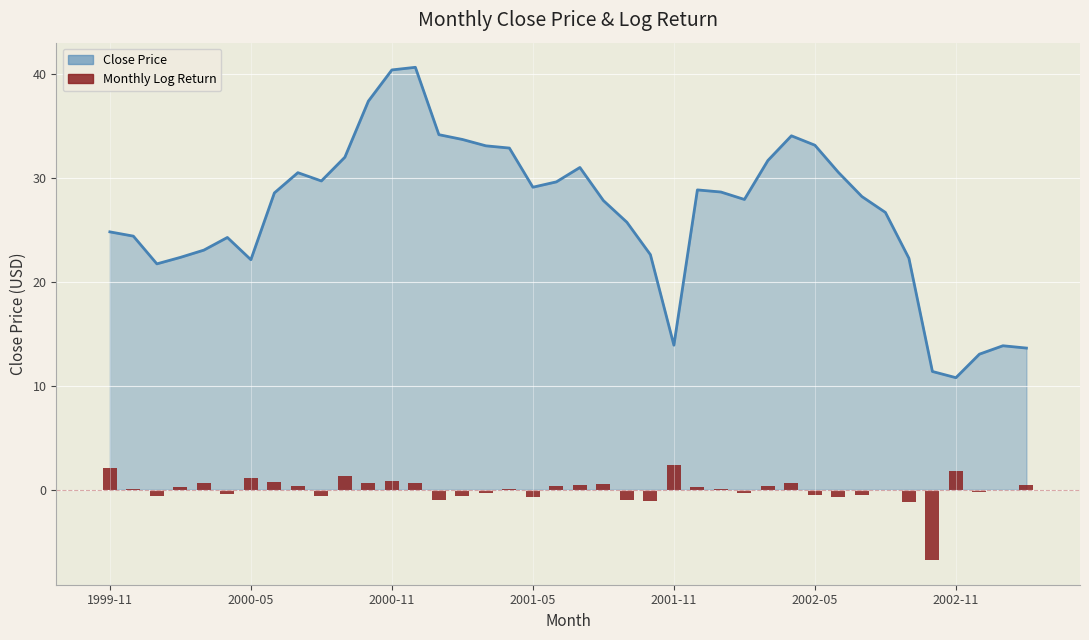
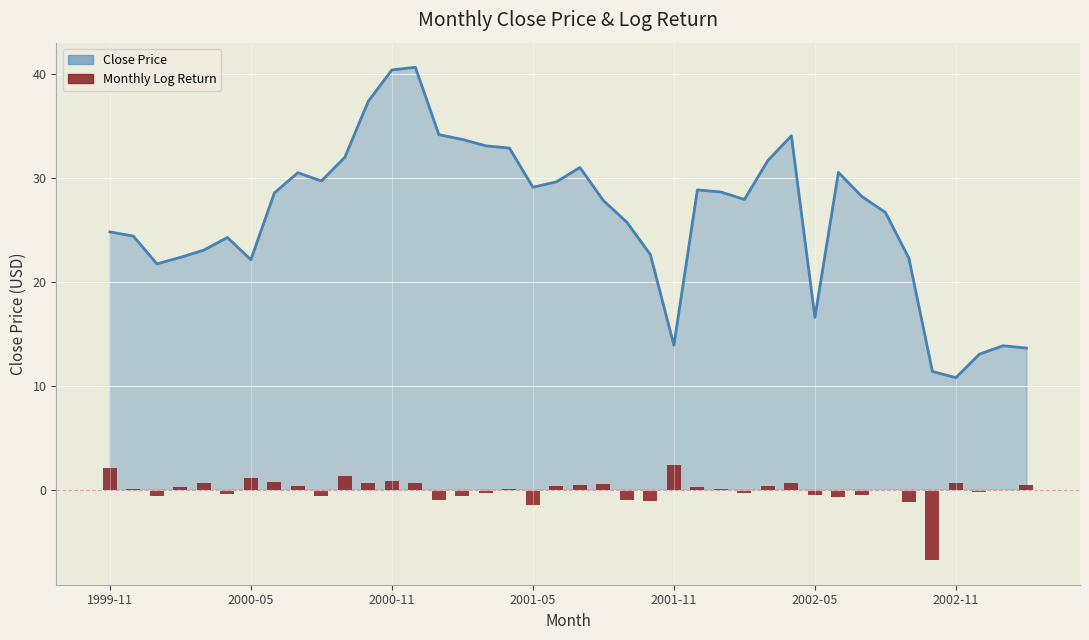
Monthly Log Return, 2001-05: -0.7 -> -1.5
Close Price, 2002-05: 33.1 -> 16.6
Monthly Log Return, 2002-11: 1.8 -> 0.6
